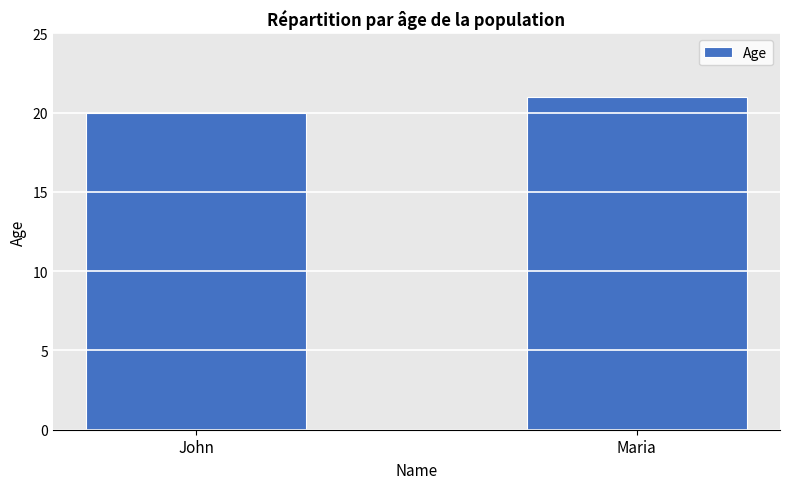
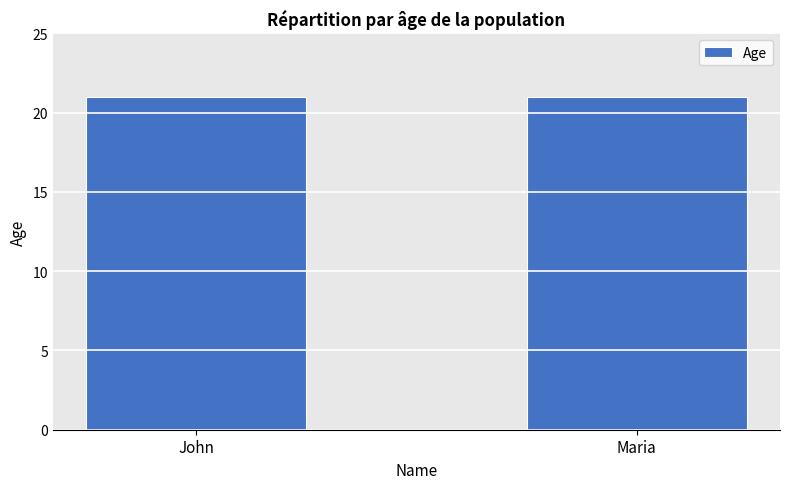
John: 20 -> 21
